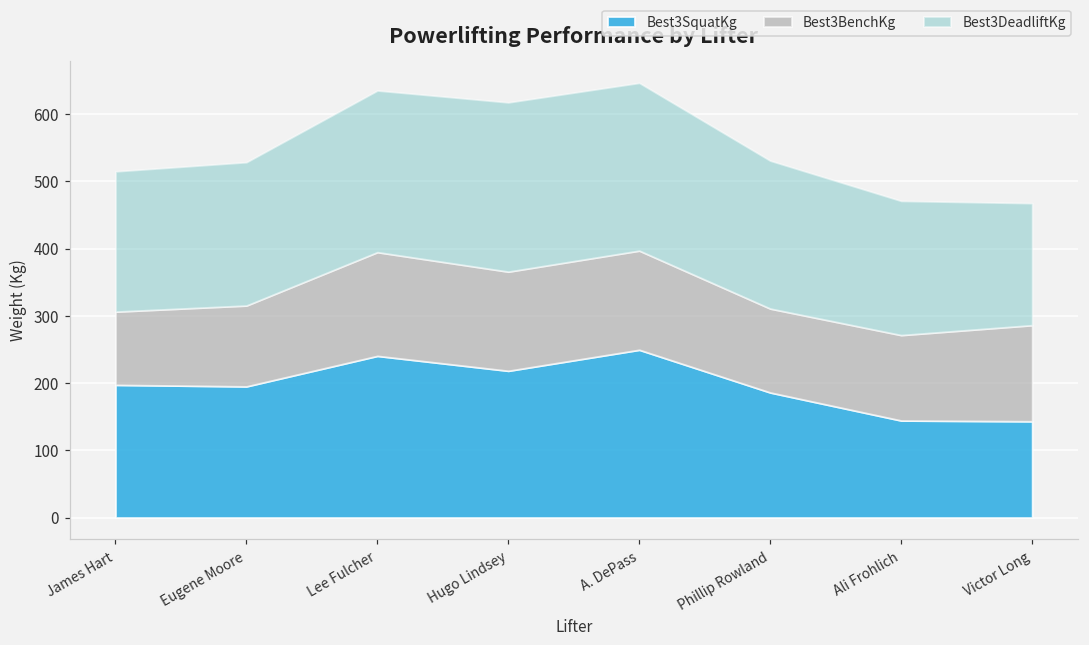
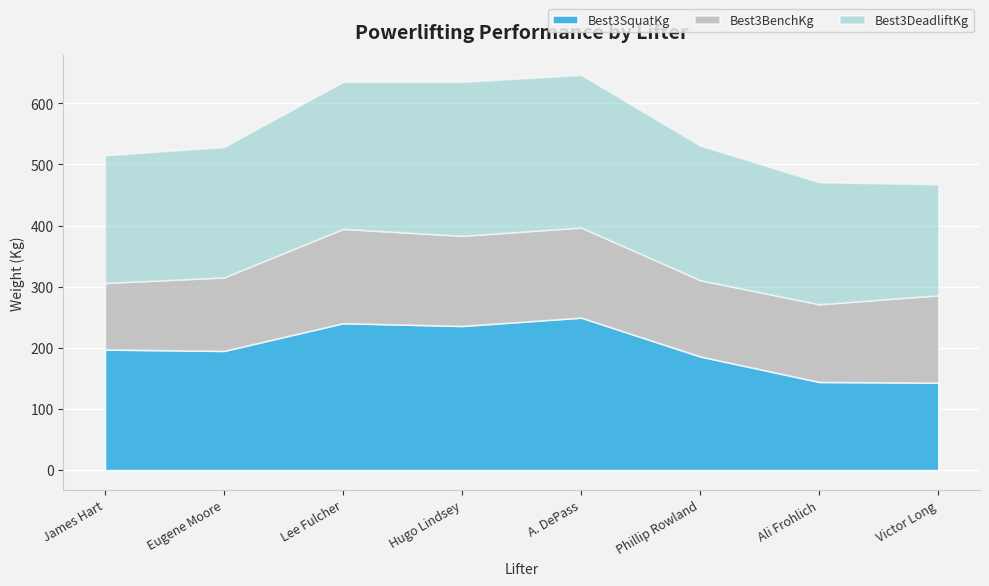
Best3SquatKg, Hugo Lindsey: 220 -> 240
